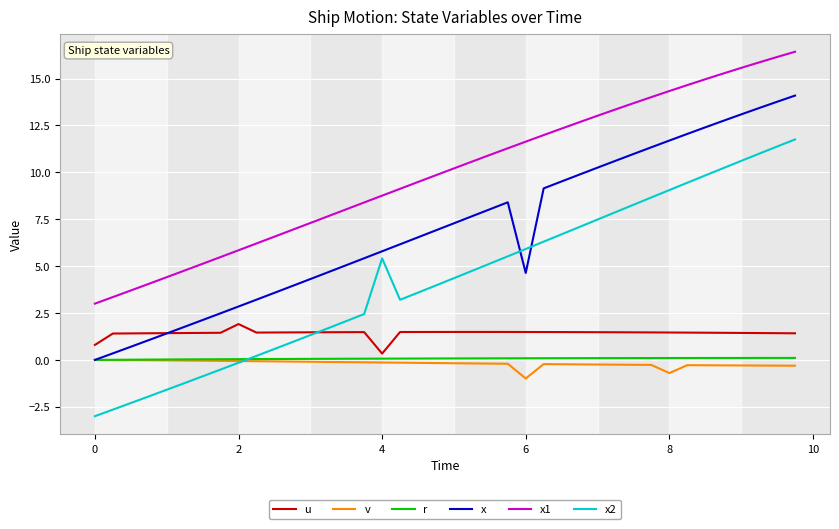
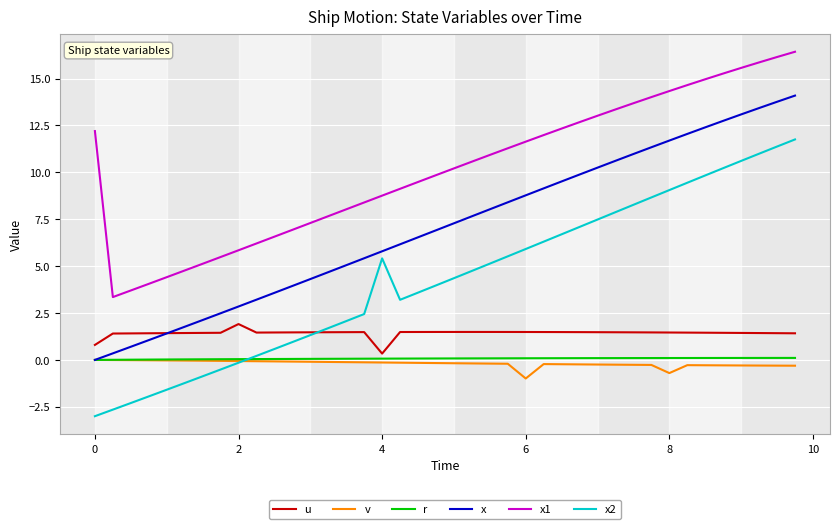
x1, 0: 3.0 -> 12.2
x, 6: 4.6 -> 8.8
